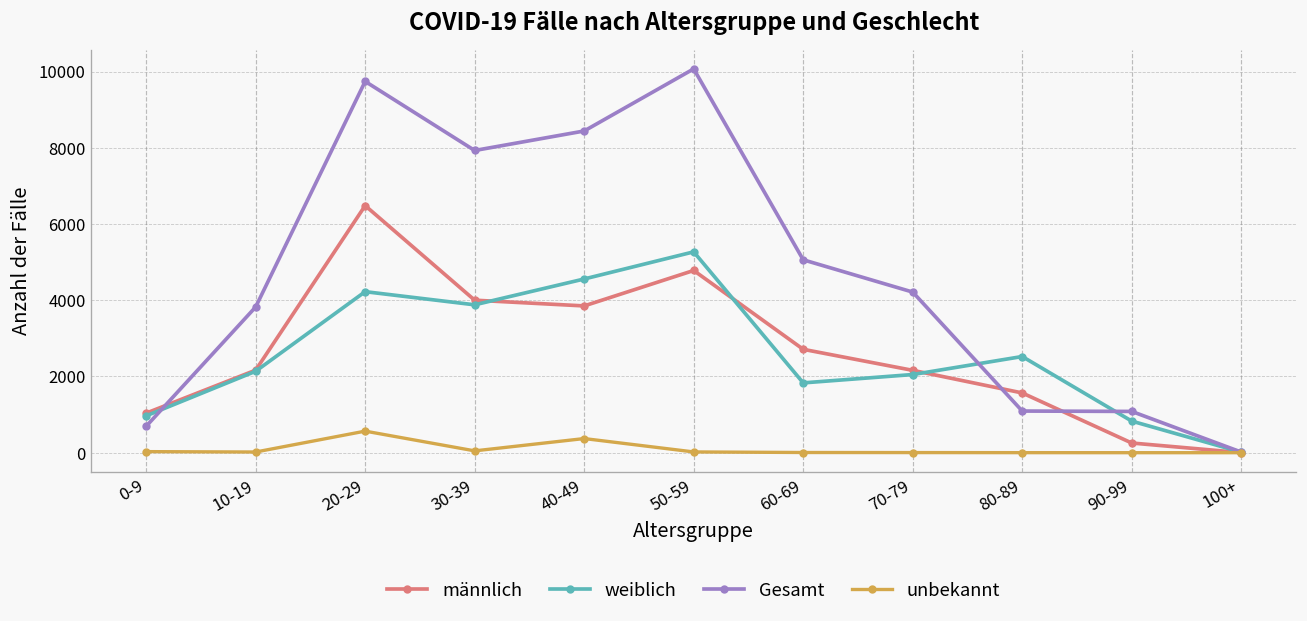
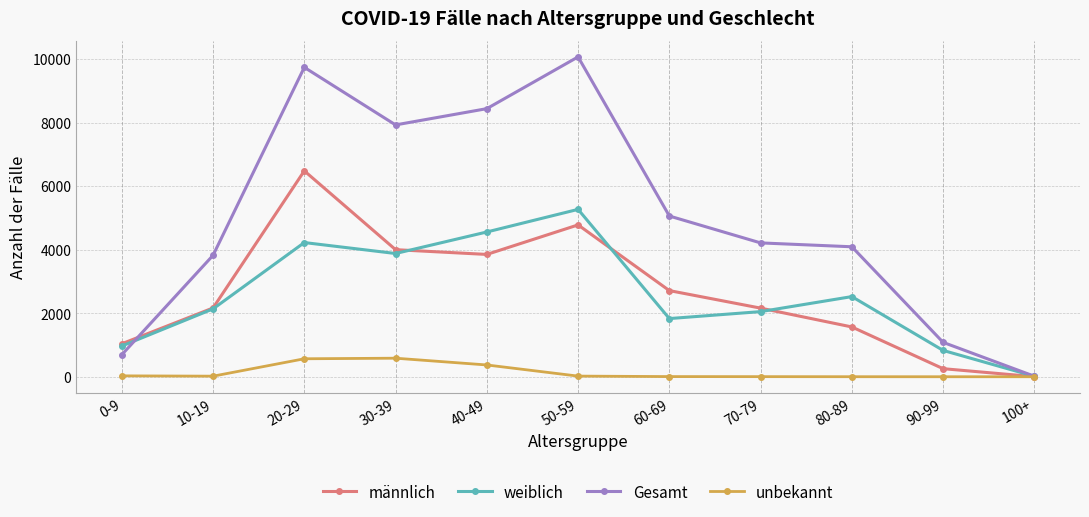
unbekannt, 30-39: 0 -> 600
Gesamt, 80-89: 1100 -> 4100
